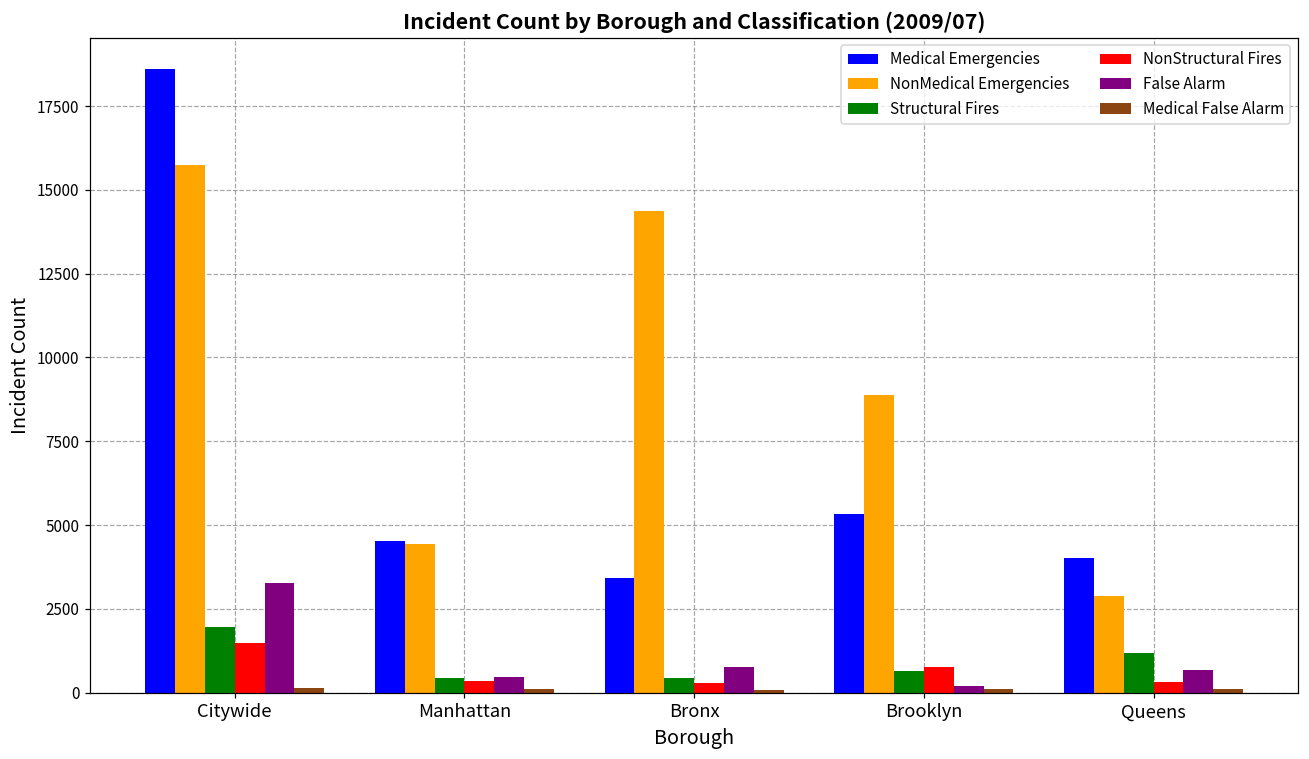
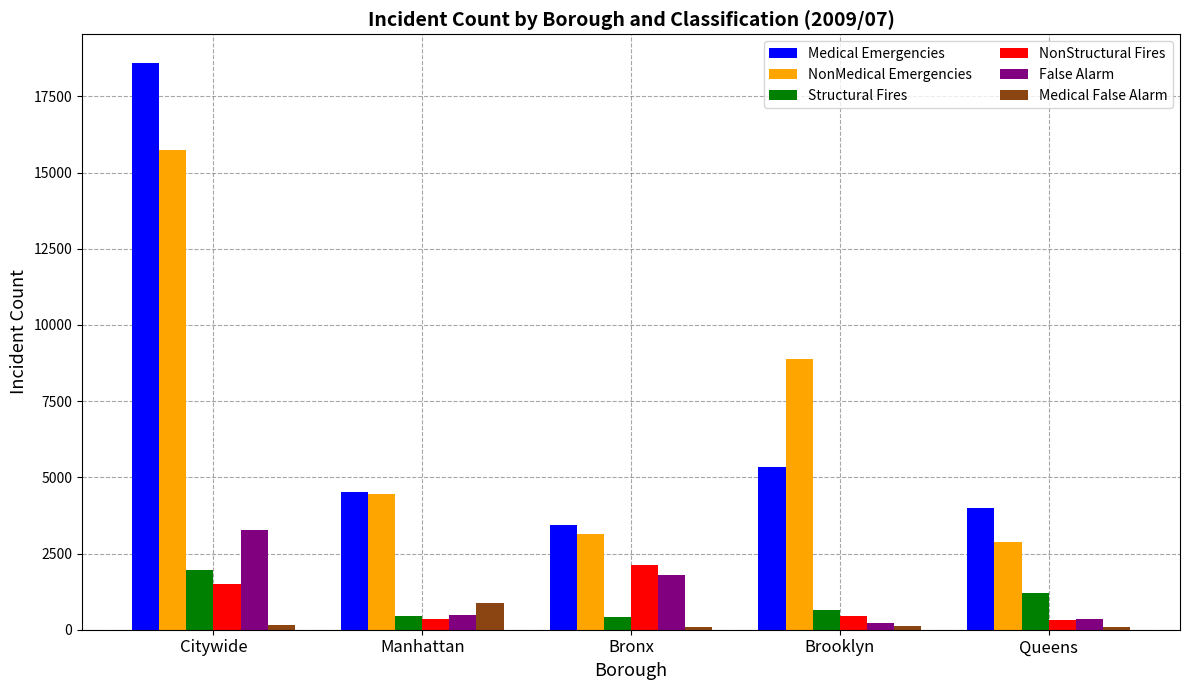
Medical False Alarm, Manhattan: 100 -> 900
NonMedical Emergencies, Bronx: 14400 -> 3200
NonStructural Fires, Bronx: 300 -> 2100
False Alarm, Bronx: 800 -> 1800
NonStructural Fires, Brooklyn: 800 -> 400
False Alarm, Queens: 700 -> 400
